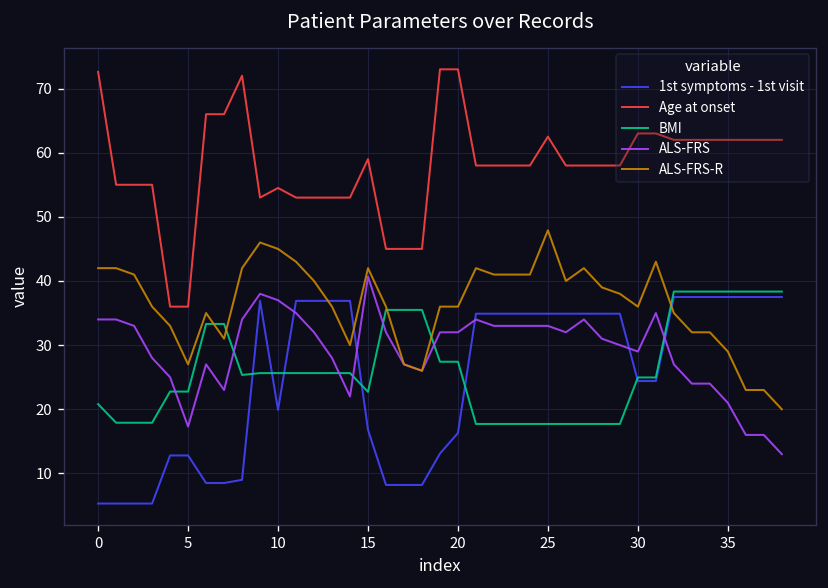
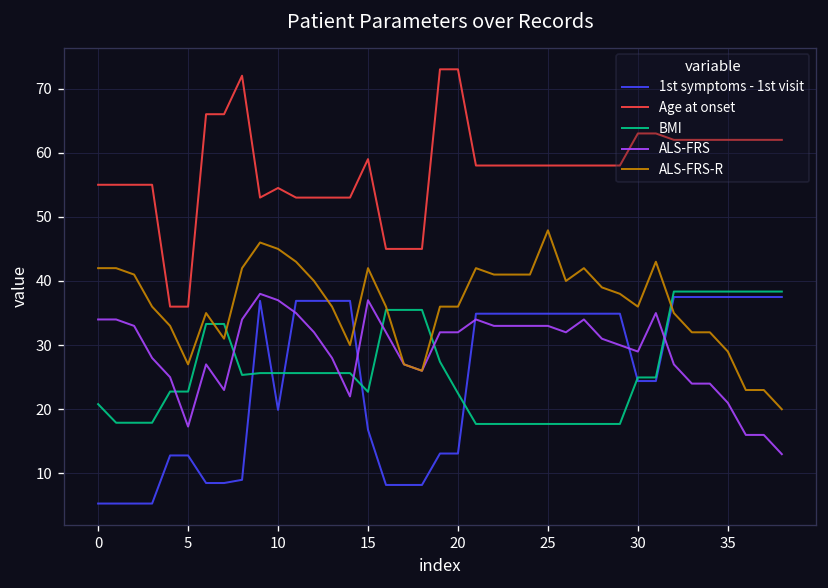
Age at onset, 0: 73 -> 55
ALS-FRS, 15: 41 -> 37
1st symptoms - 1st visit, 20: 16 -> 13
BMI, 20: 27 -> 22
Age at onset, 25: 63 -> 58
